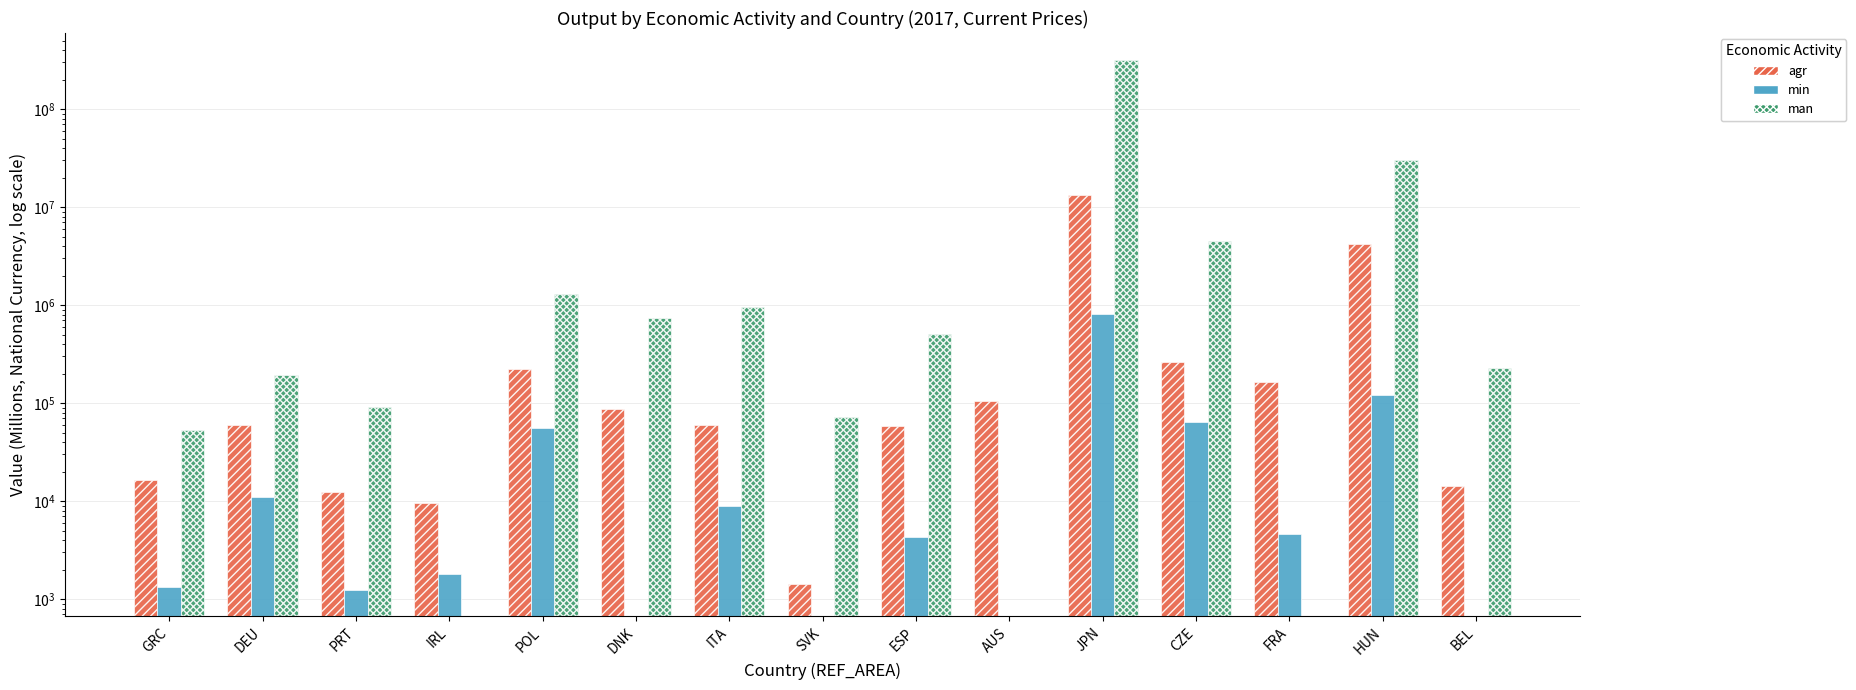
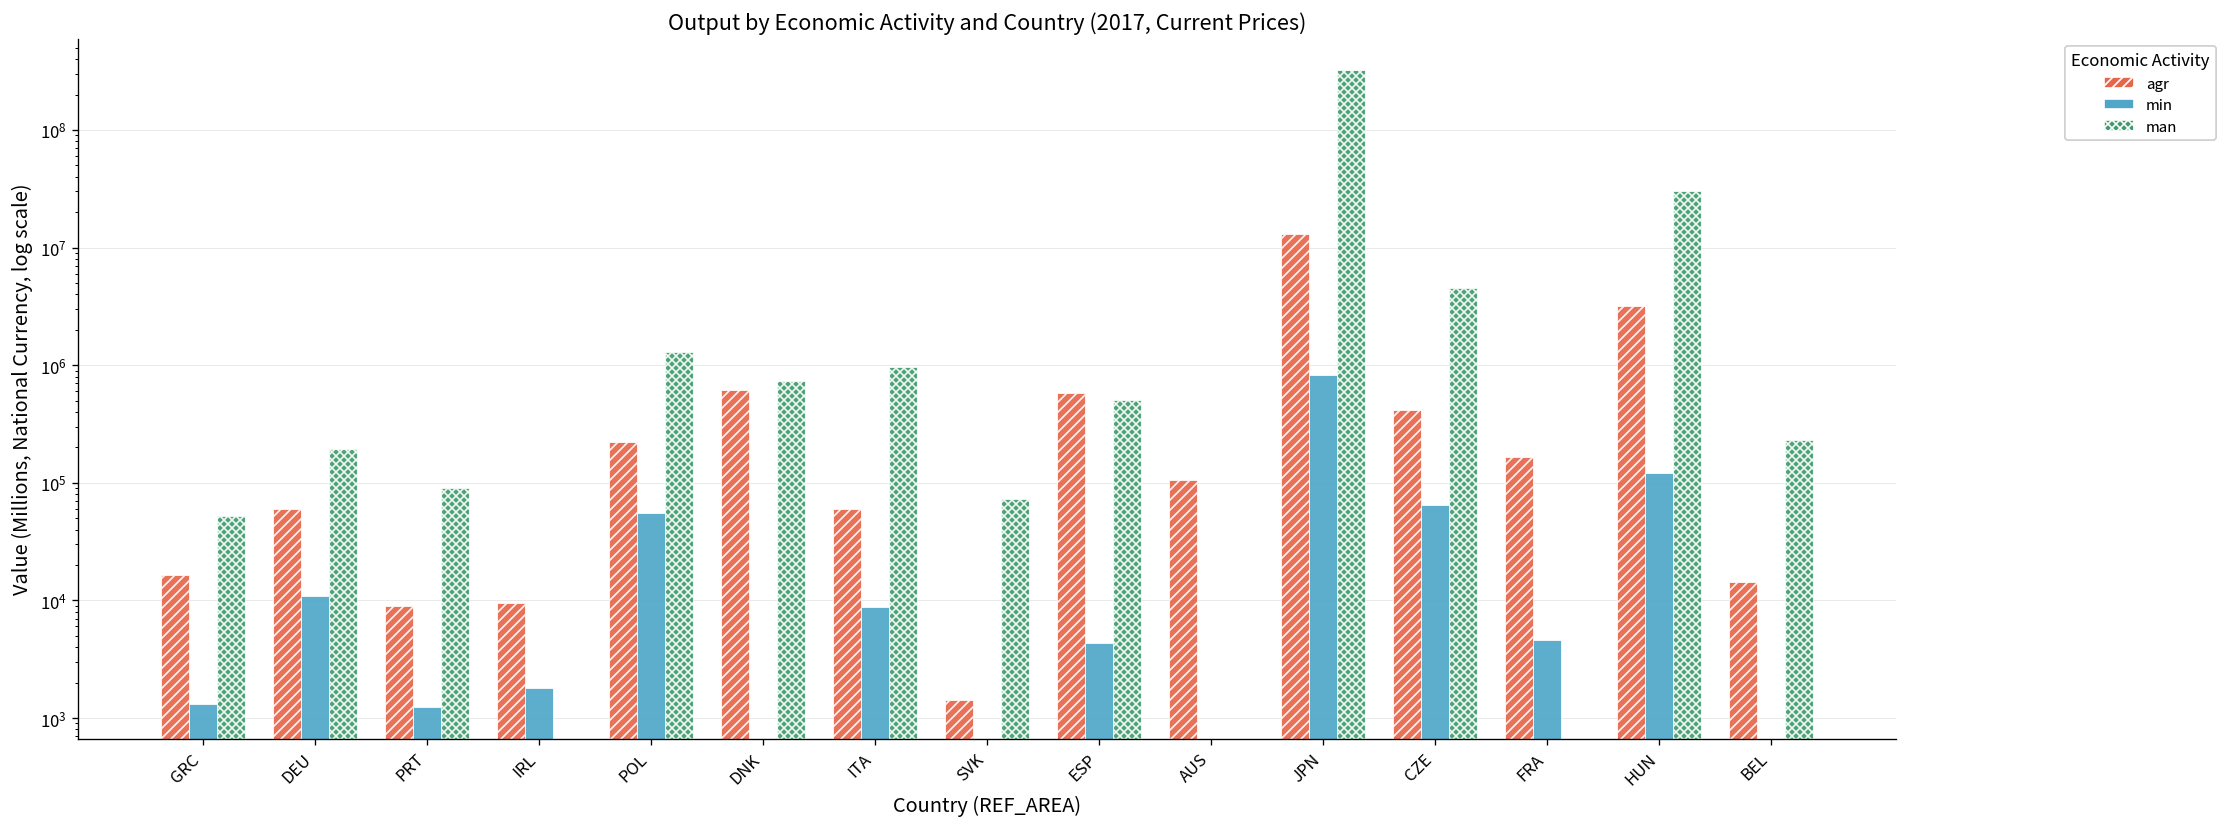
agr, PRT: 12000 -> 9000
agr, DNK: 90000 -> 600000
agr, ESP: 60000 -> 600000
agr, CZE: 260000 -> 420000
agr, HUN: 4200000 -> 3200000
